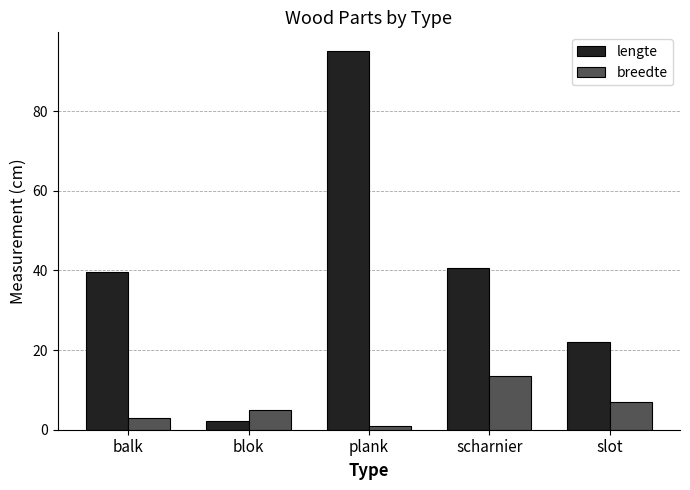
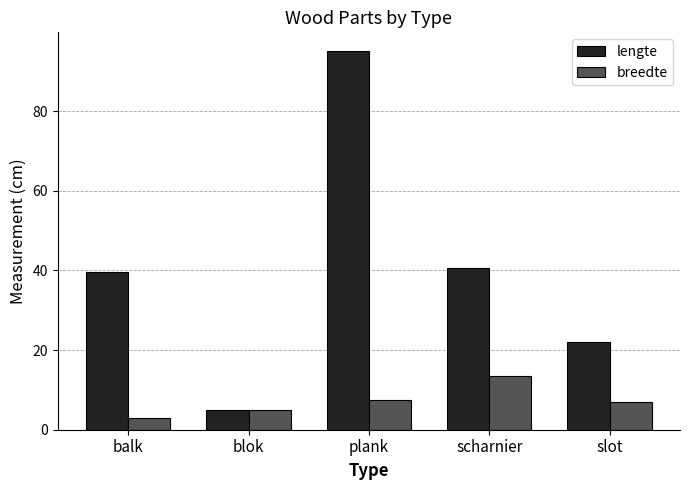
lengte, blok: 2 -> 5
breedte, plank: 1 -> 8
